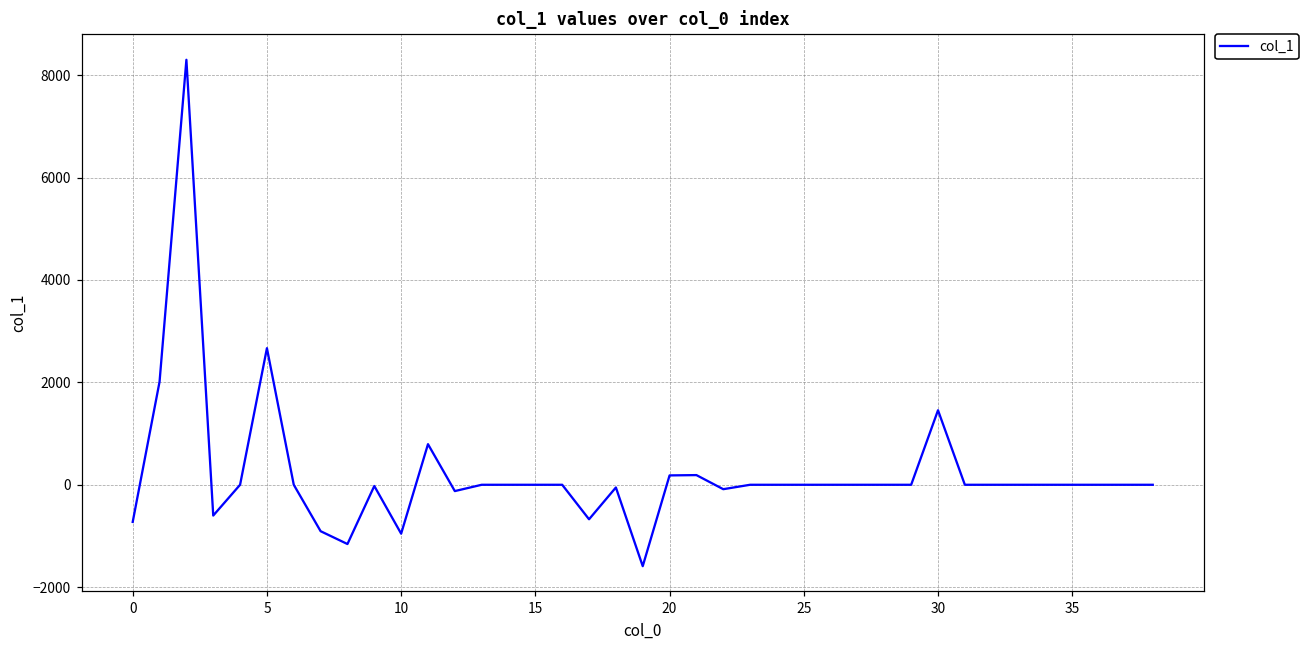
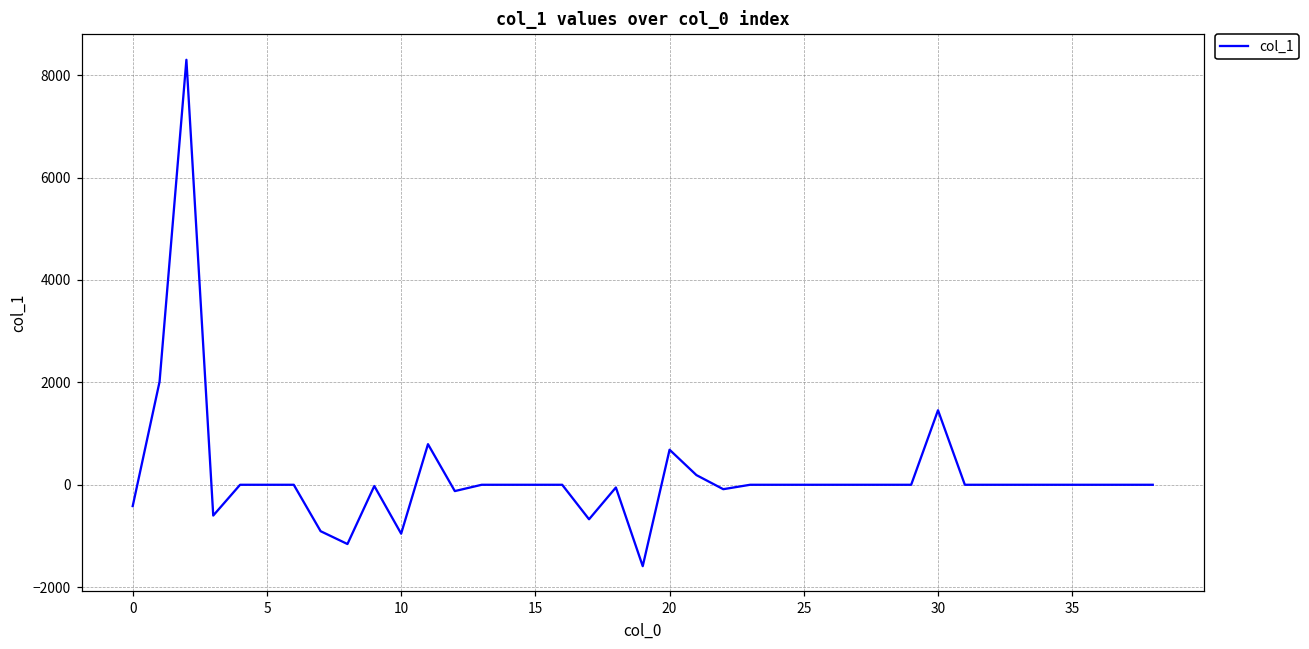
0: -700 -> -400
5: 2700 -> 0
20: 200 -> 700
